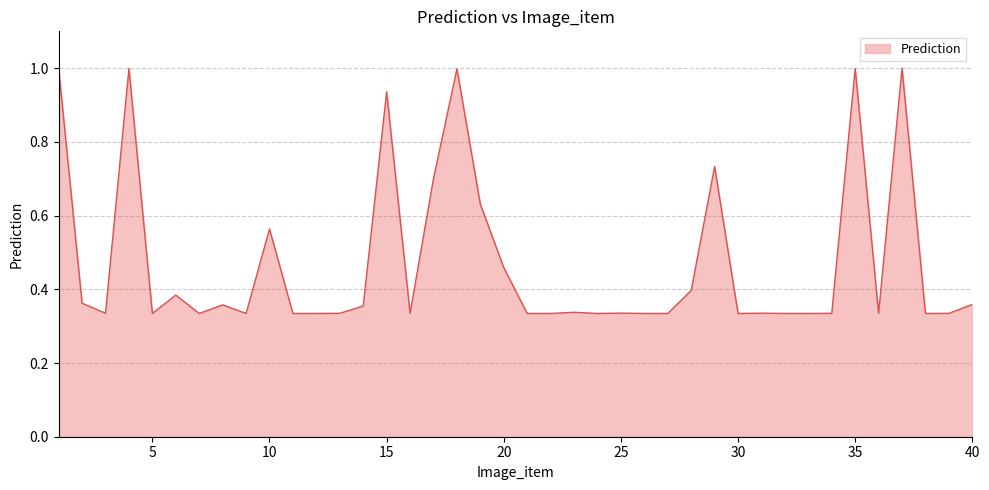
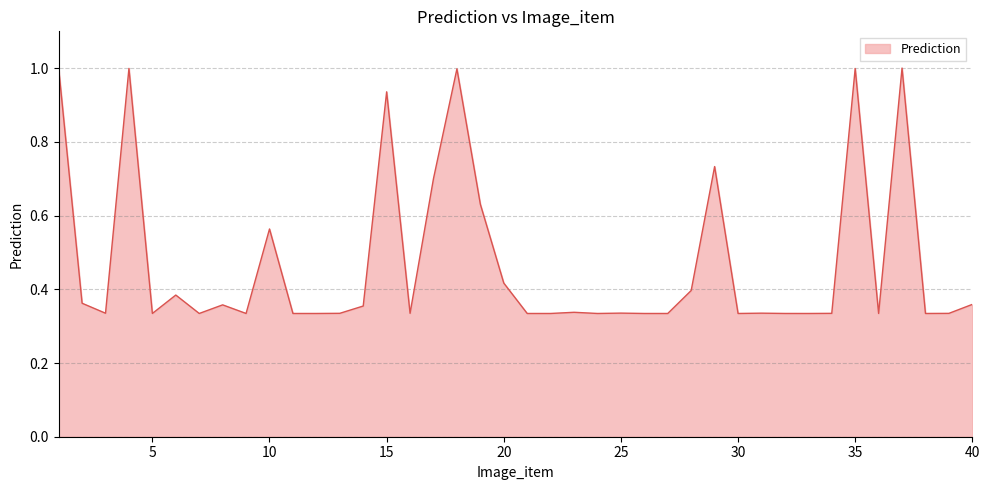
20: 0.46 -> 0.42
